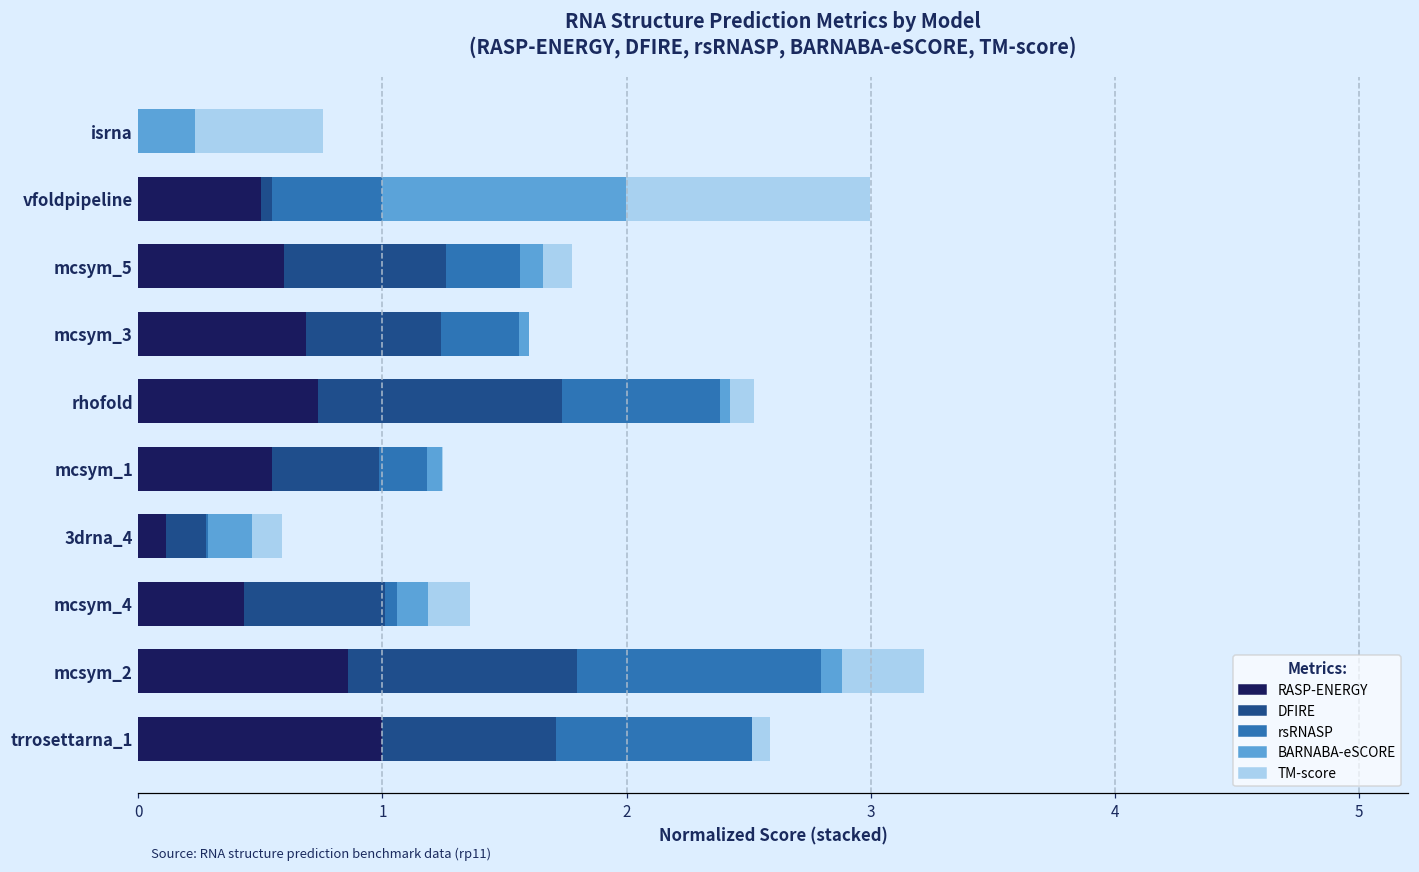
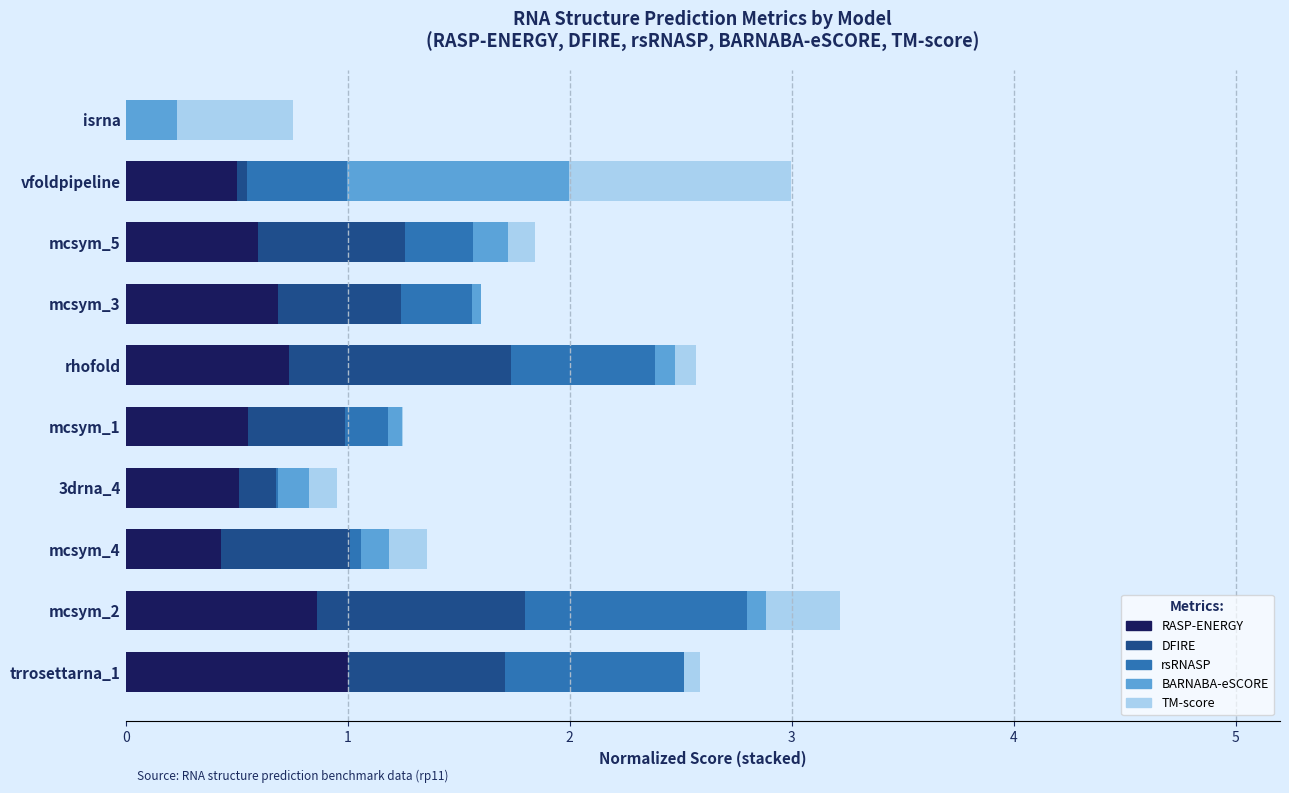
BARNABA-eSCORE, mcsym_5: 0.09 -> 0.16
BARNABA-eSCORE, rhofold: 0.04 -> 0.09
RASP-ENERGY, 3drna_4: 0.11 -> 0.51
BARNABA-eSCORE, 3drna_4: 0.18 -> 0.14
